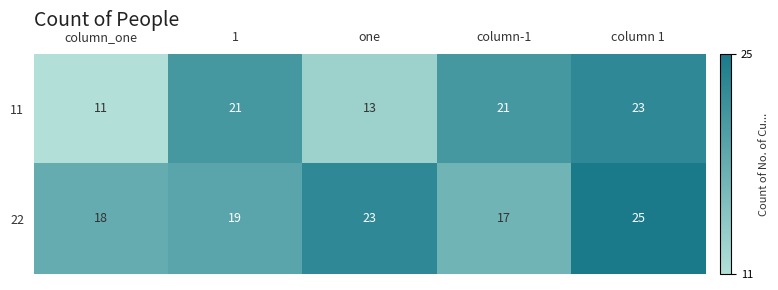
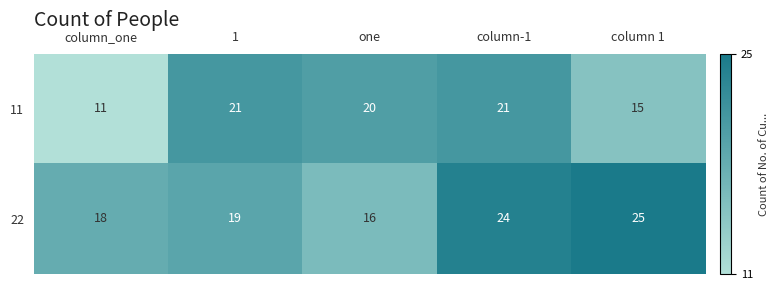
11, one: 13 -> 20
11, column 1: 23 -> 15
22, one: 23 -> 16
22, column-1: 17 -> 24
